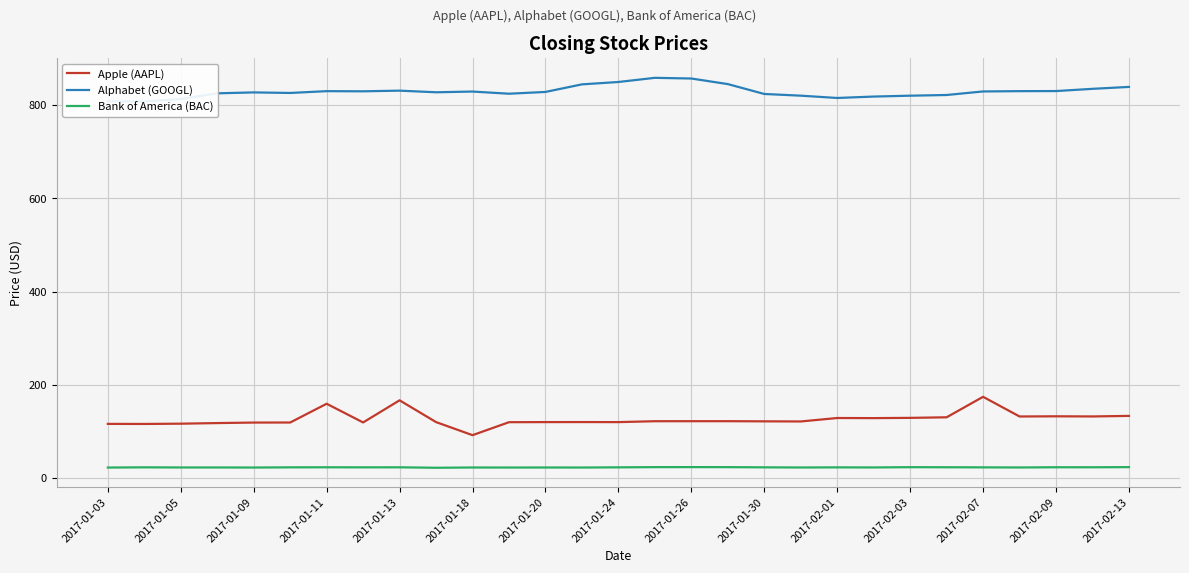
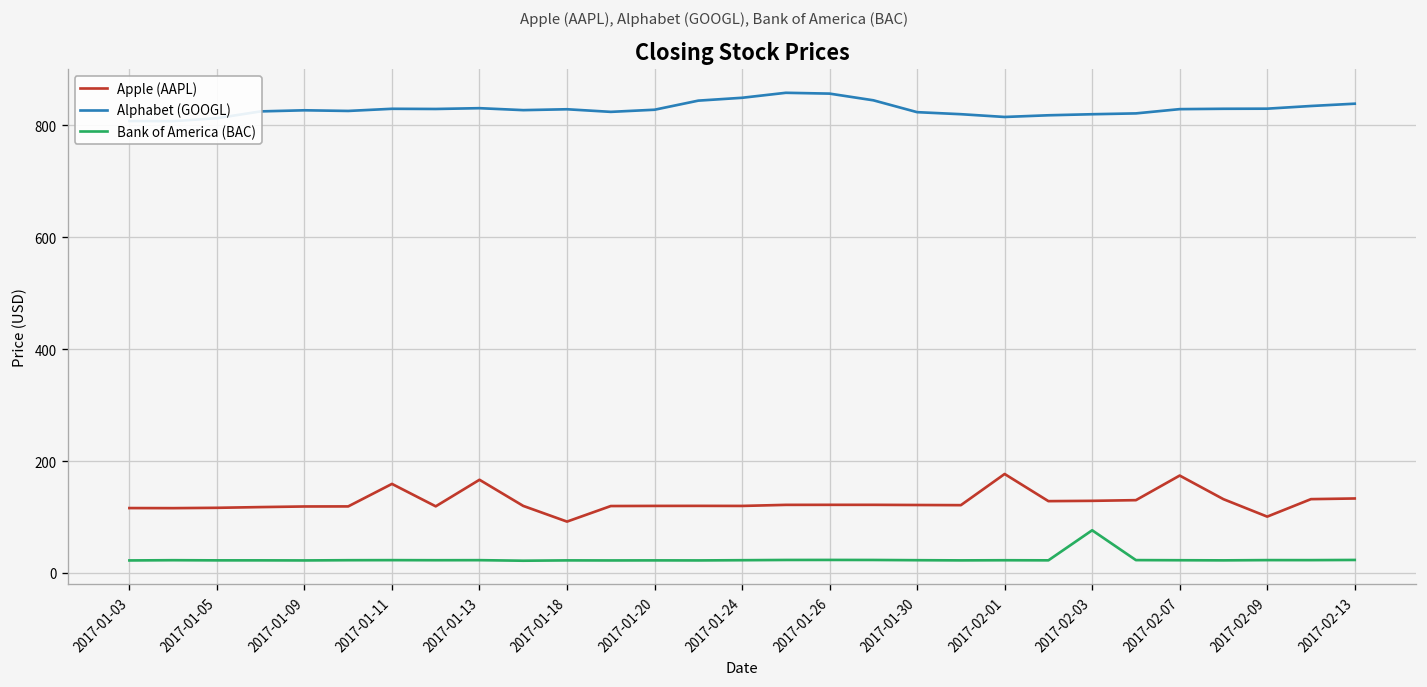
Apple (AAPL), 2017-02-01: 130 -> 180
Bank of America (BAC), 2017-02-03: 20 -> 80
Apple (AAPL), 2017-02-09: 130 -> 100
